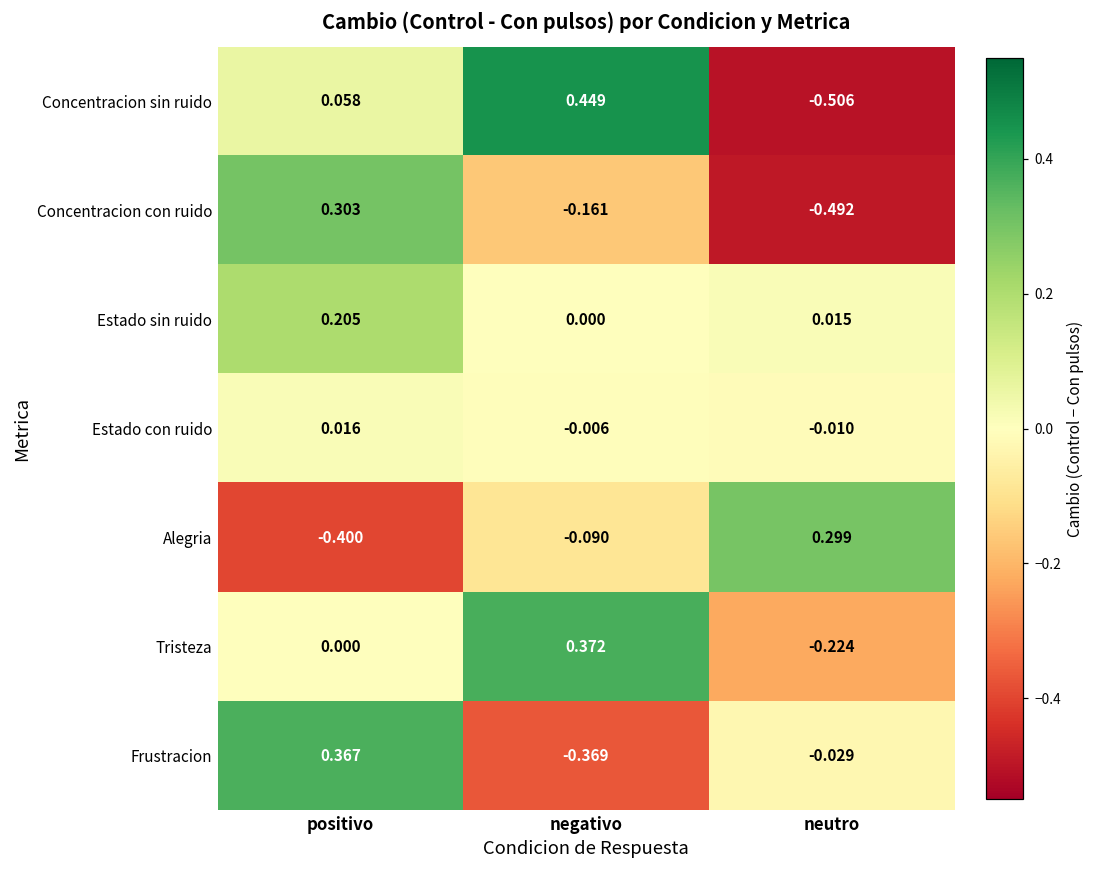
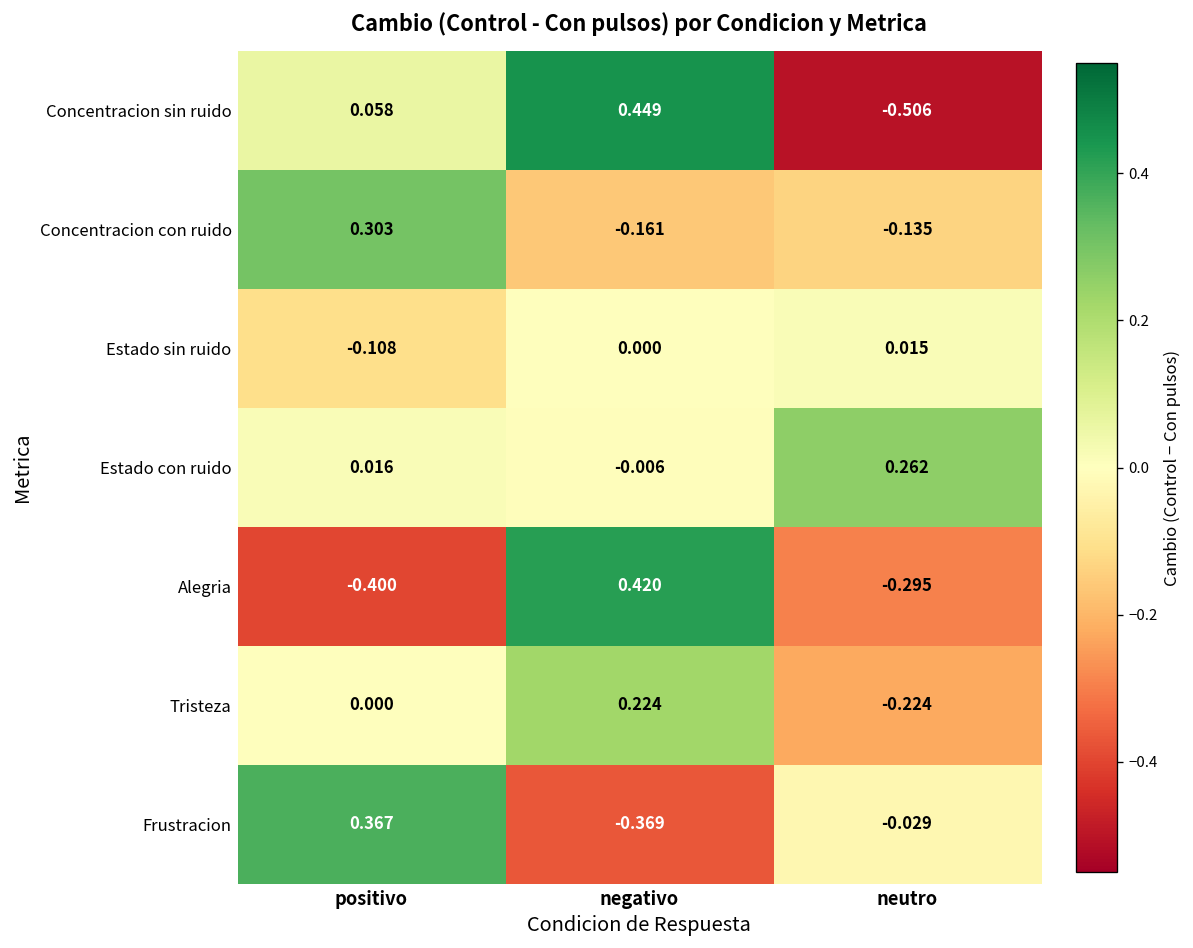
Concentracion con ruido, neutro: -0.492 -> -0.135
Estado sin ruido, positivo: 0.205 -> -0.108
Estado con ruido, neutro: -0.010 -> 0.262
Alegria, negativo: -0.090 -> 0.420
Alegria, neutro: 0.299 -> -0.295
Tristeza, negativo: 0.372 -> 0.224
